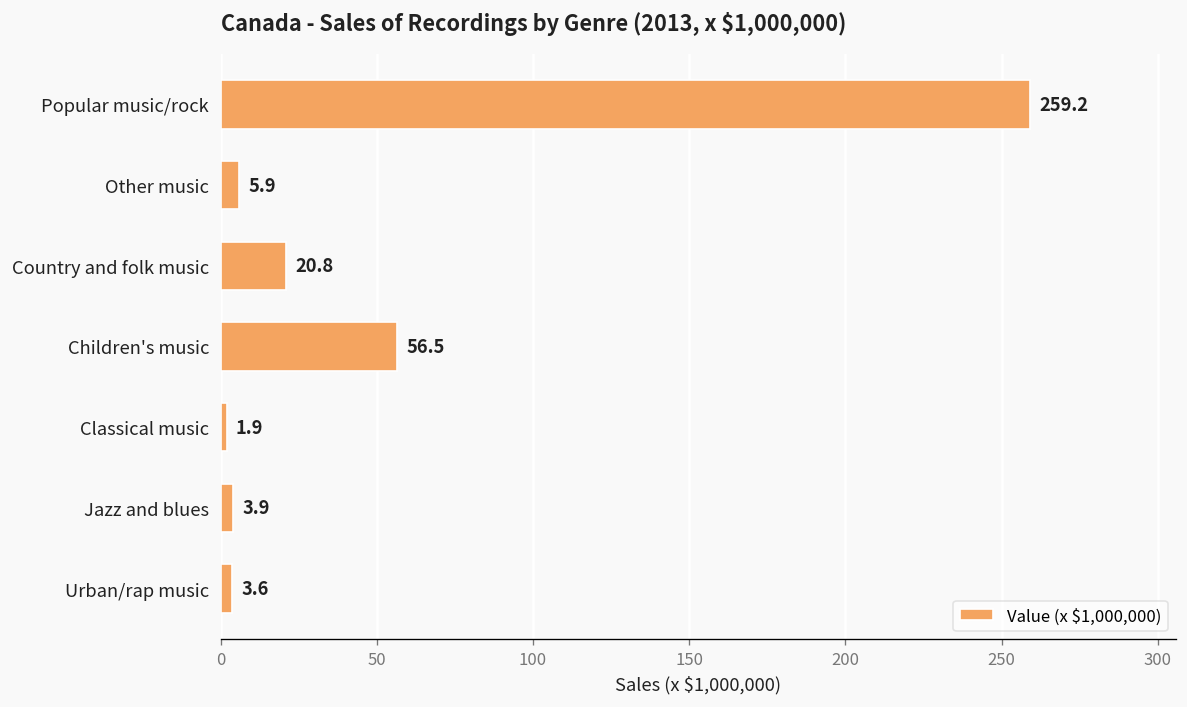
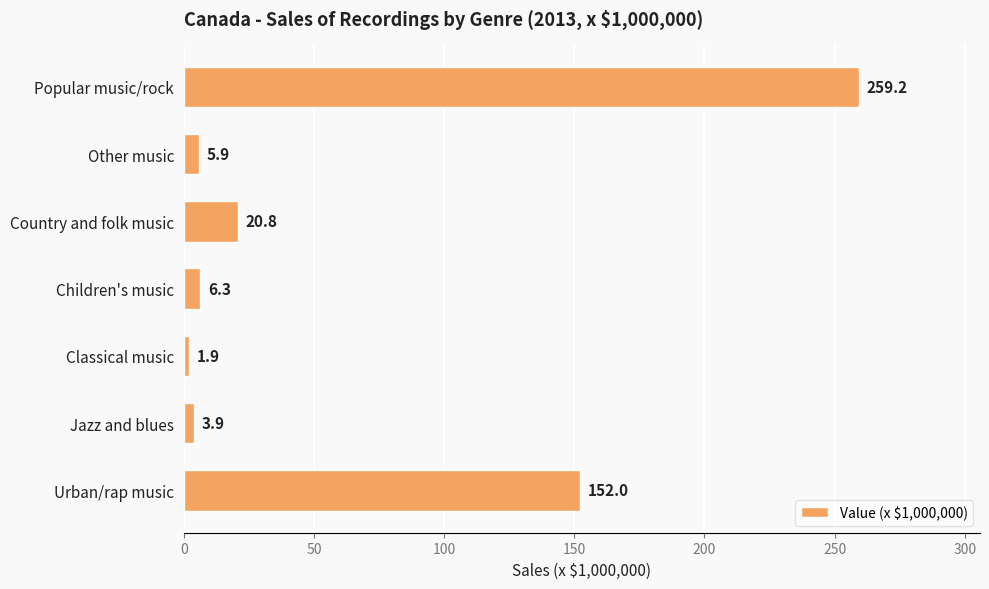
Children's music: 56.5 -> 6.3
Urban/rap music: 3.6 -> 152.0
